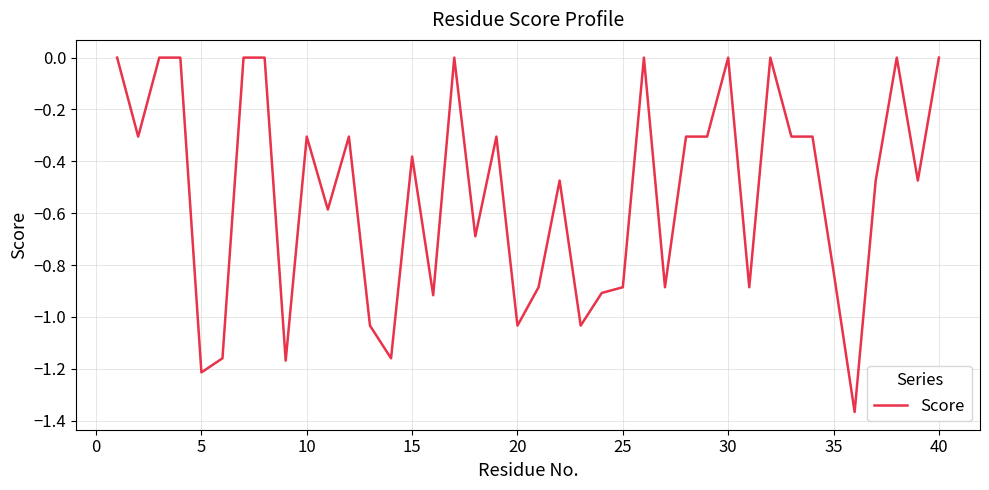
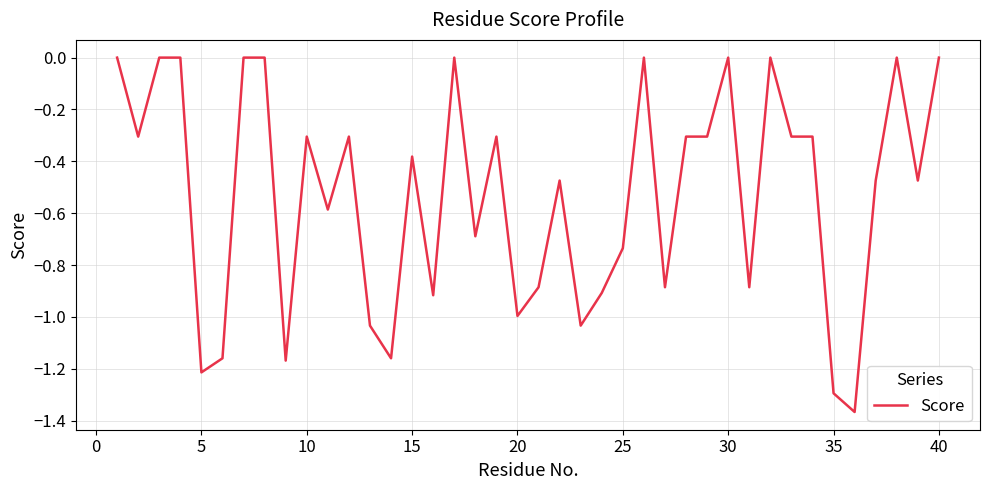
20: -1.03 -> -1.00
25: -0.89 -> -0.74
35: -0.82 -> -1.29
